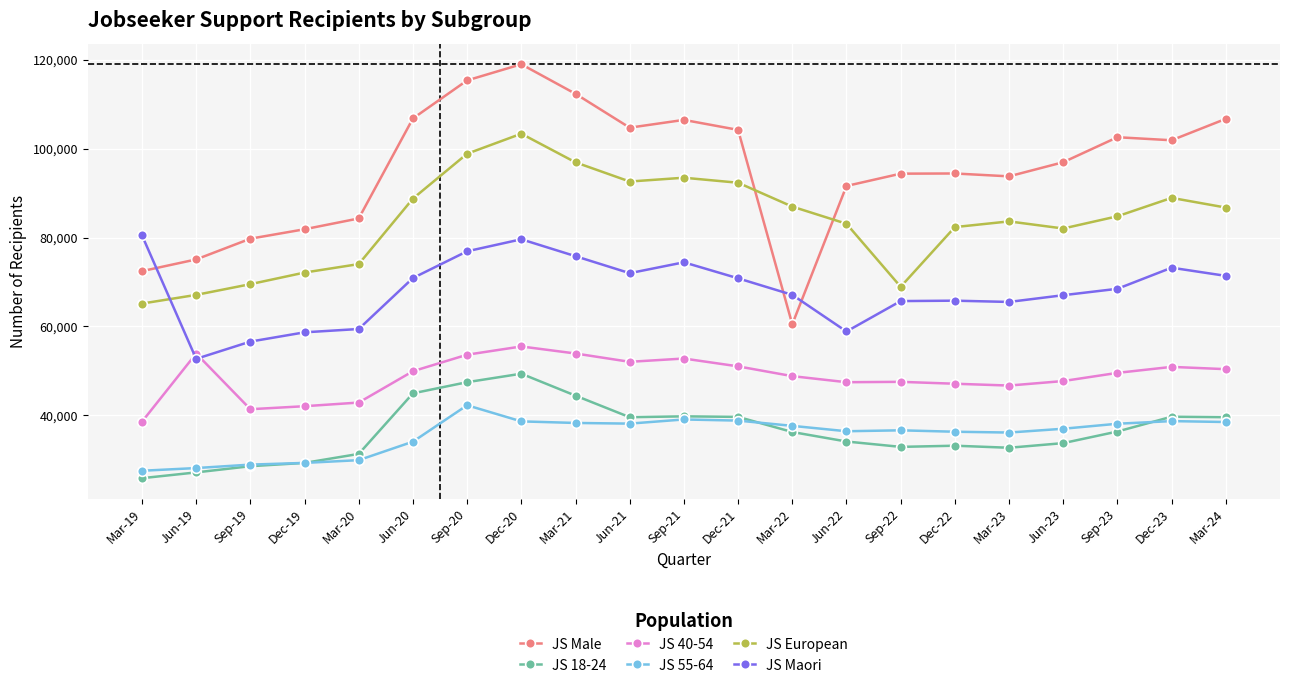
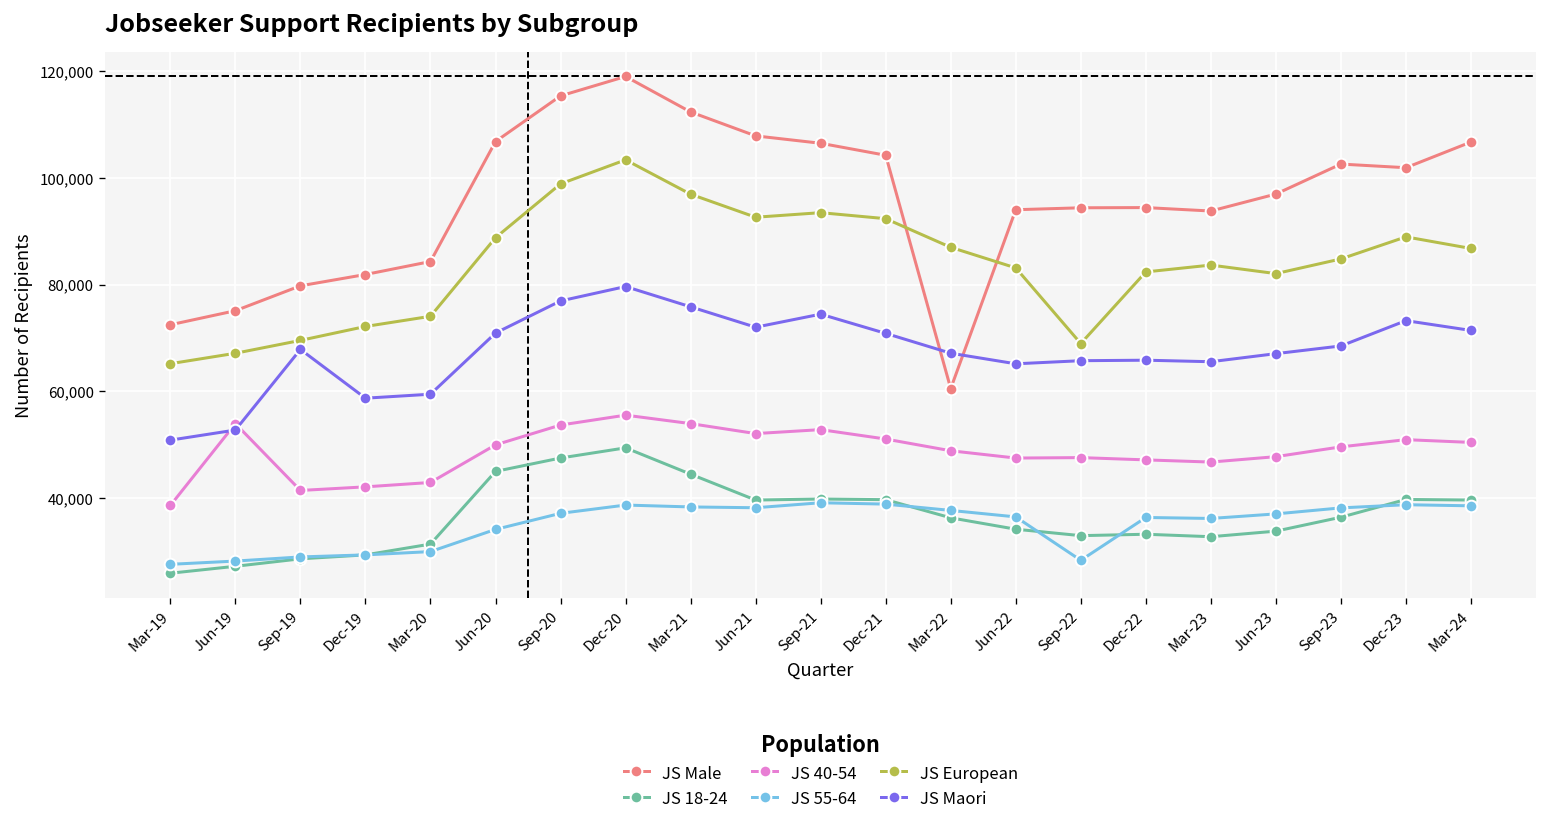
JS Maori, Mar-19: 81,000 -> 51,000
JS Maori, Sep-19: 57,000 -> 68,000
JS 55-64, Sep-20: 42,000 -> 37,000
JS Male, Jun-21: 105,000 -> 108,000
JS Male, Jun-22: 92,000 -> 94,000
JS Maori, Jun-22: 59,000 -> 65,000
JS 55-64, Sep-22: 37,000 -> 28,000
